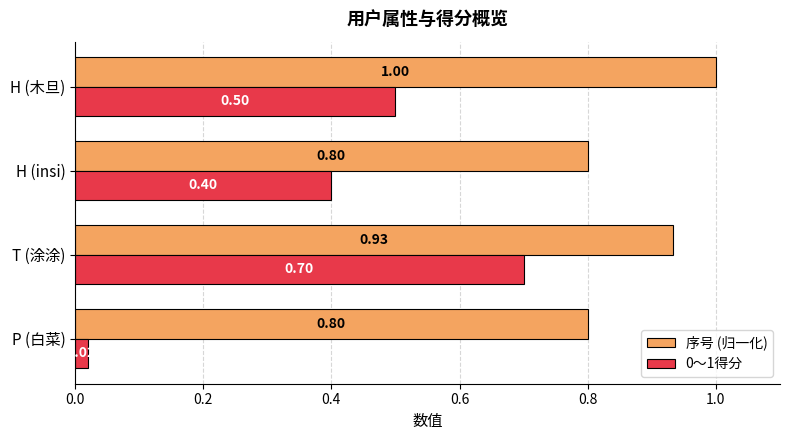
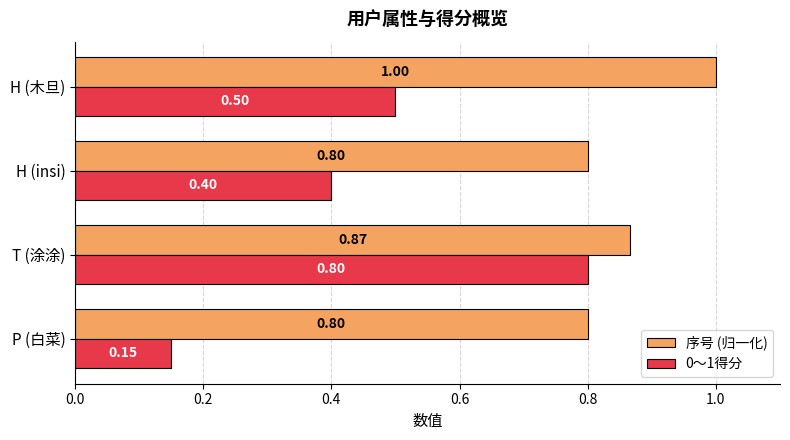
序号 (归一化), T (涂涂): 0.93 -> 0.87
0～1得分, T (涂涂): 0.70 -> 0.80
0～1得分, P (白菜): 0.02 -> 0.15
